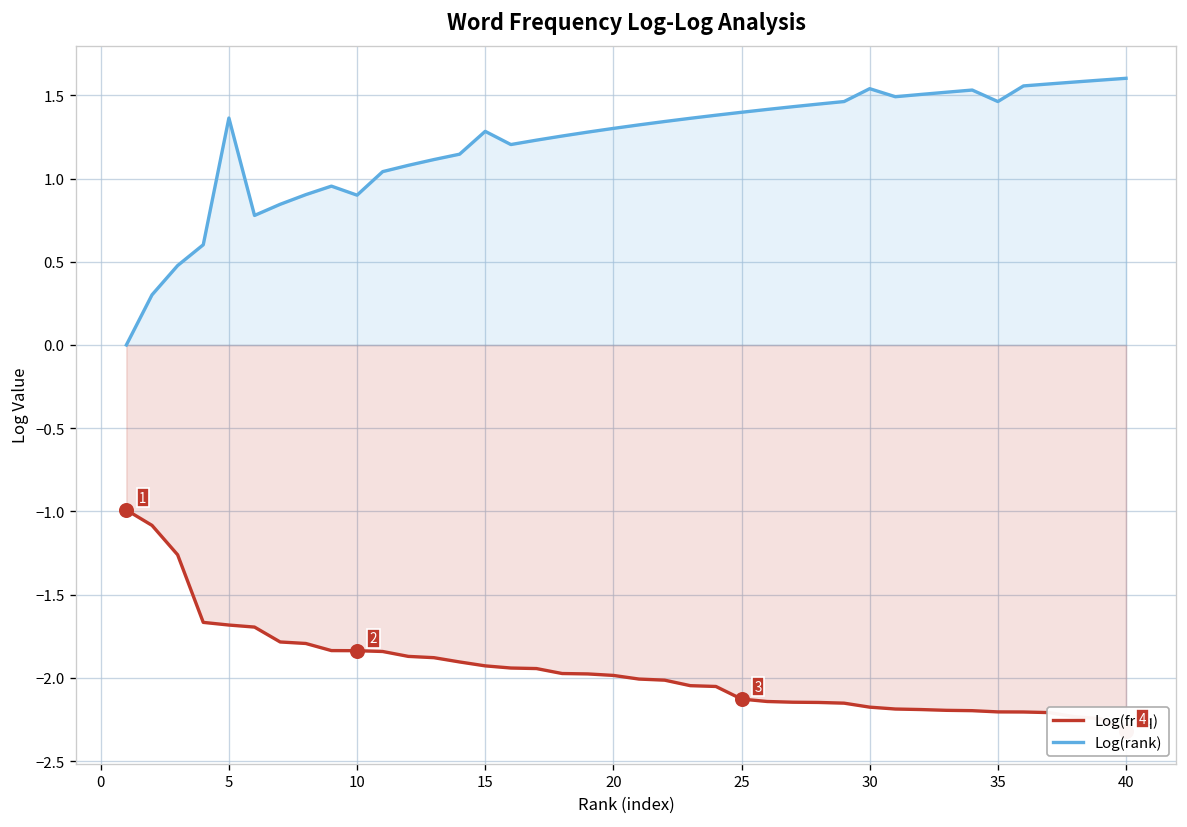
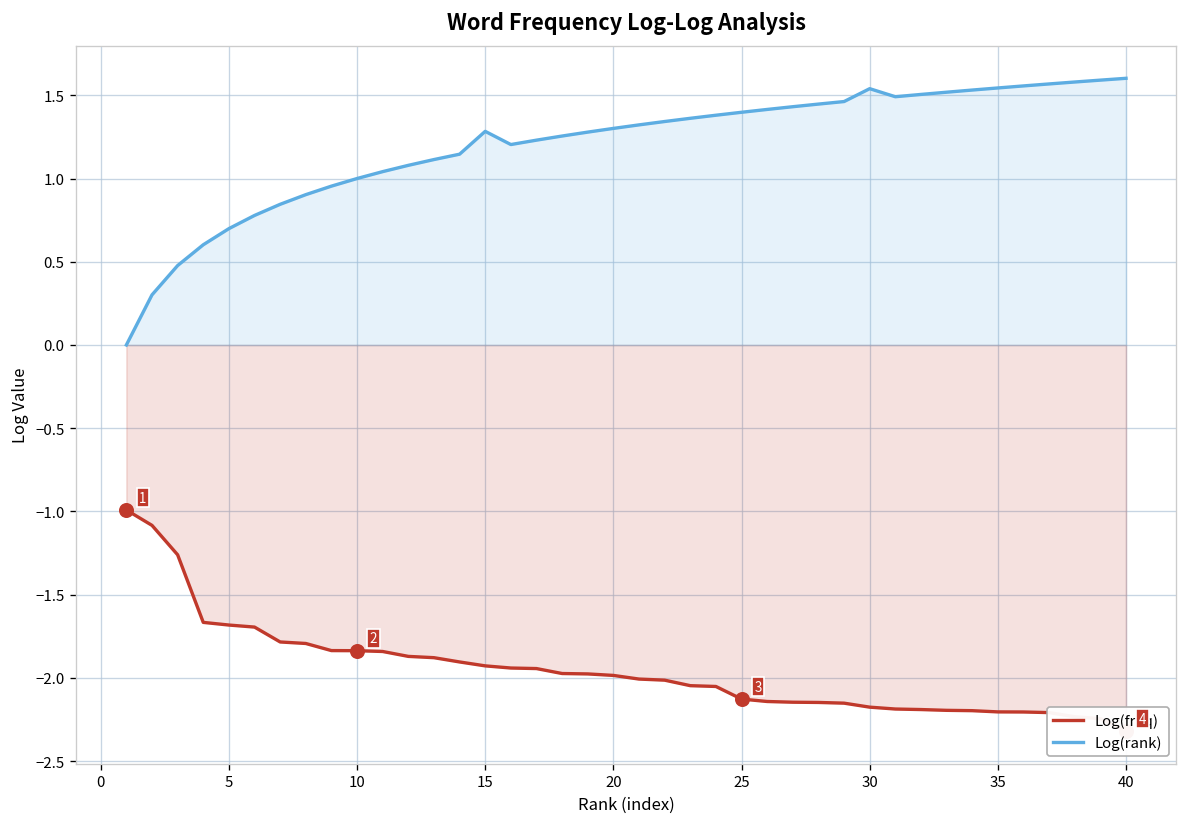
Log(rank), 5: 1.36 -> 0.70
Log(rank), 10: 0.9 -> 1.0
Log(rank), 35: 1.46 -> 1.54
